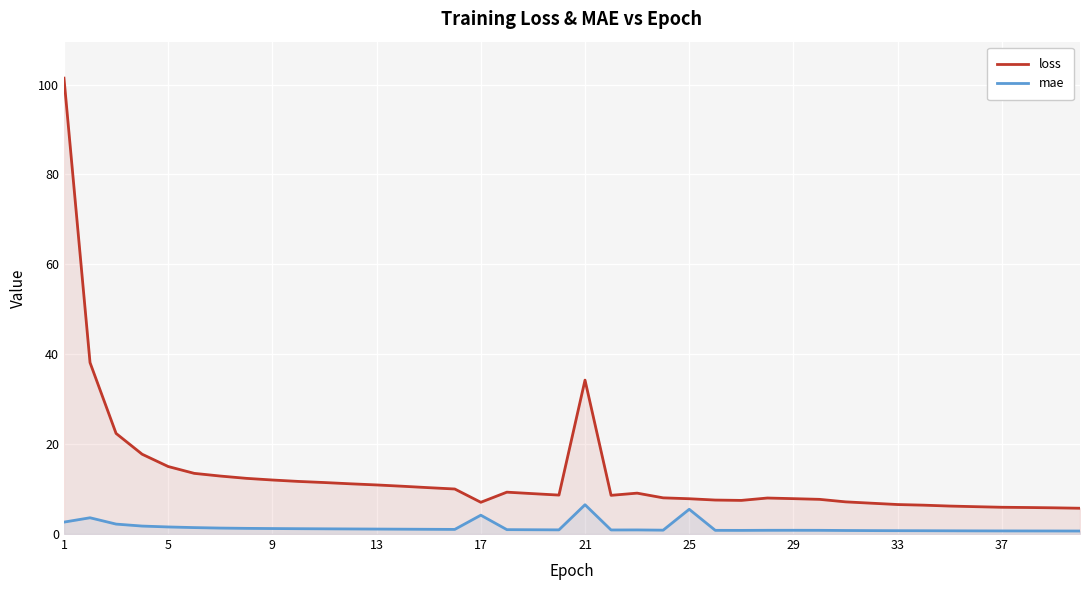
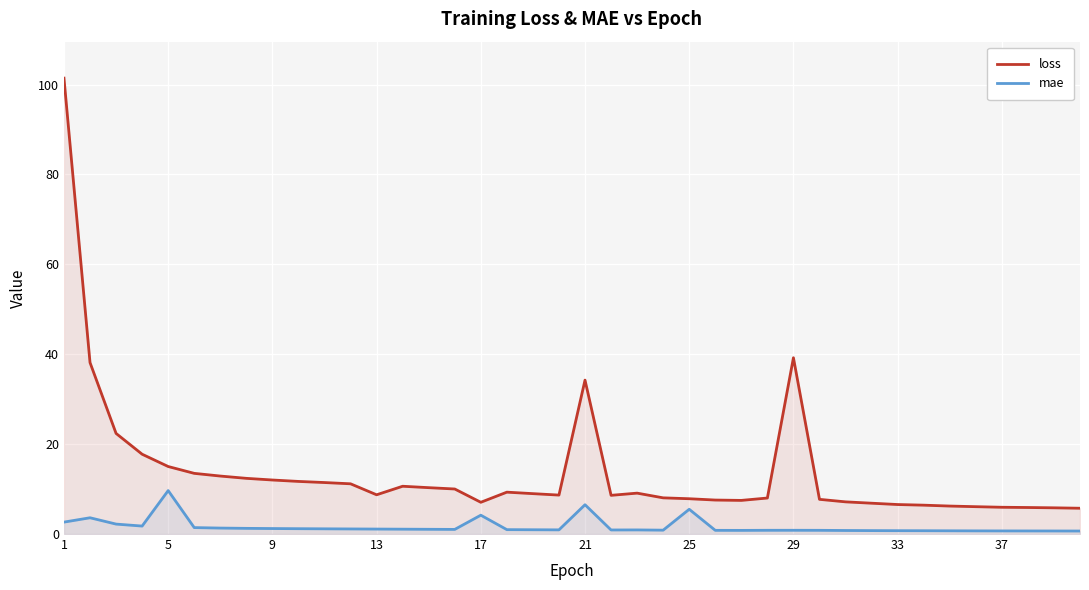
mae, 5: 2 -> 10
loss, 13: 11 -> 9
loss, 29: 8 -> 39
